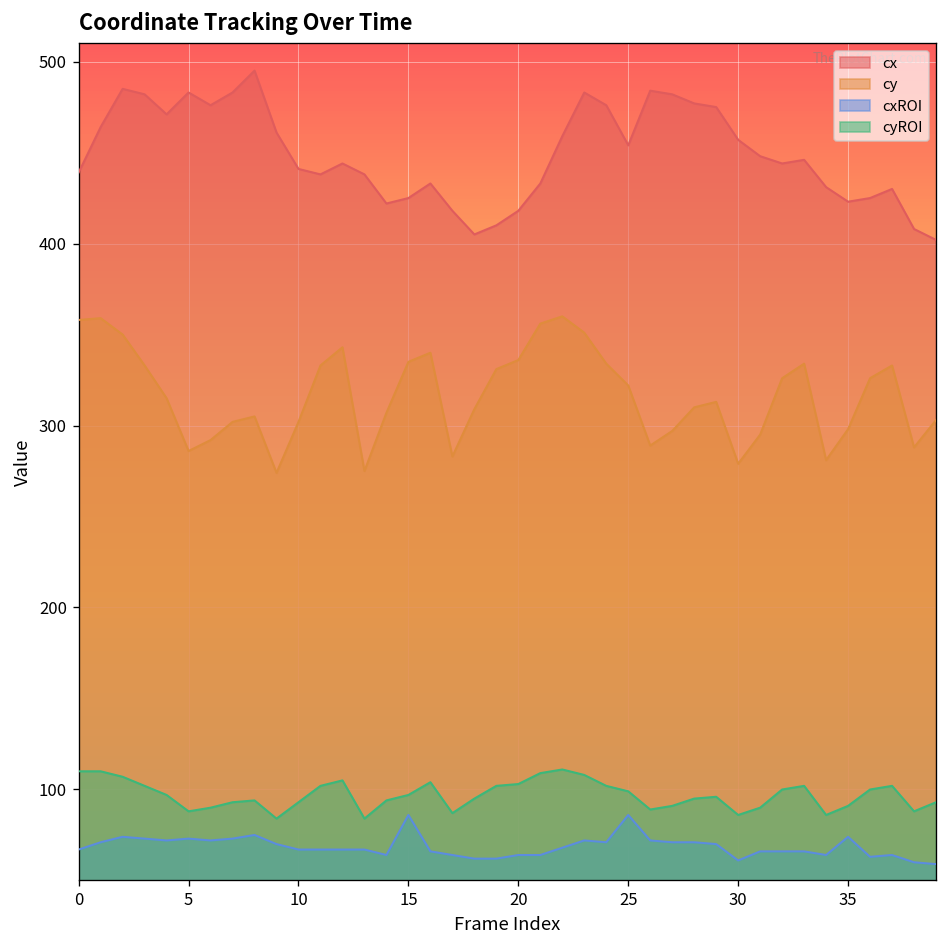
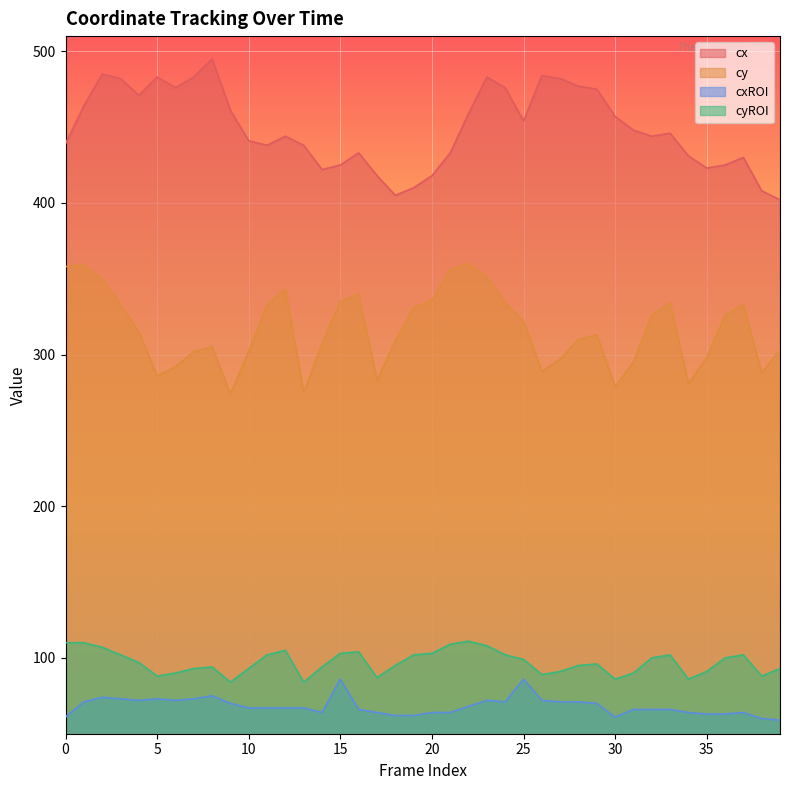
cxROI, 0: 67 -> 61
cyROI, 15: 97 -> 103
cxROI, 35: 74 -> 63
